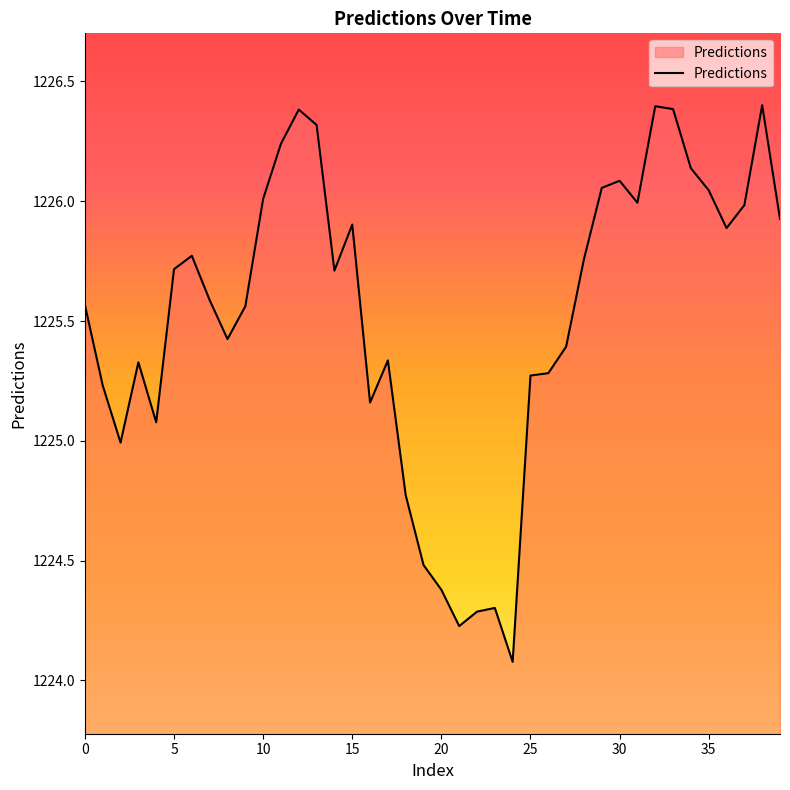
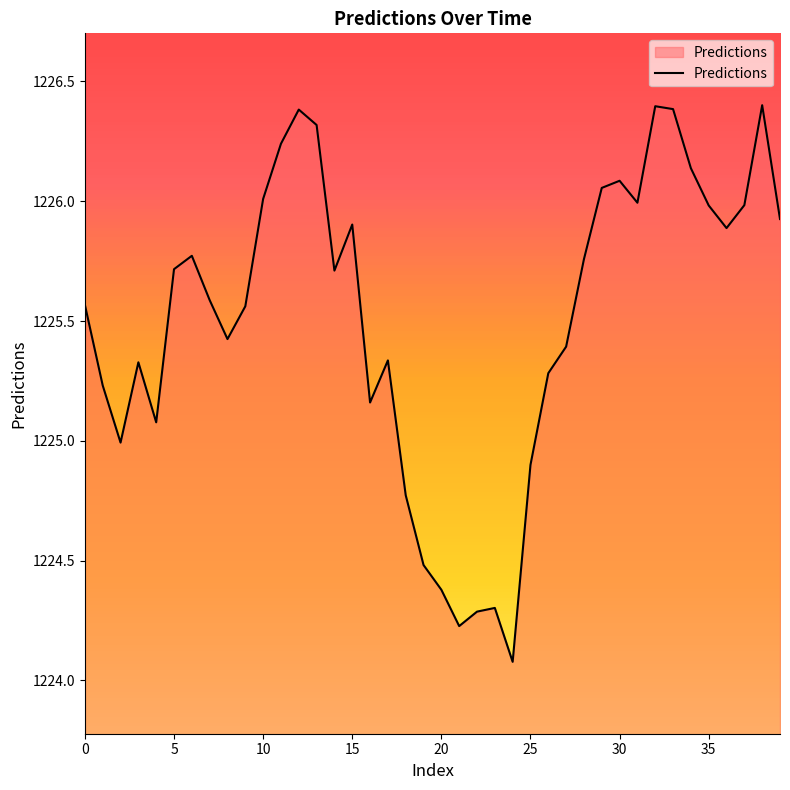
25: 1225.27 -> 1224.90
35: 1226.05 -> 1225.98
